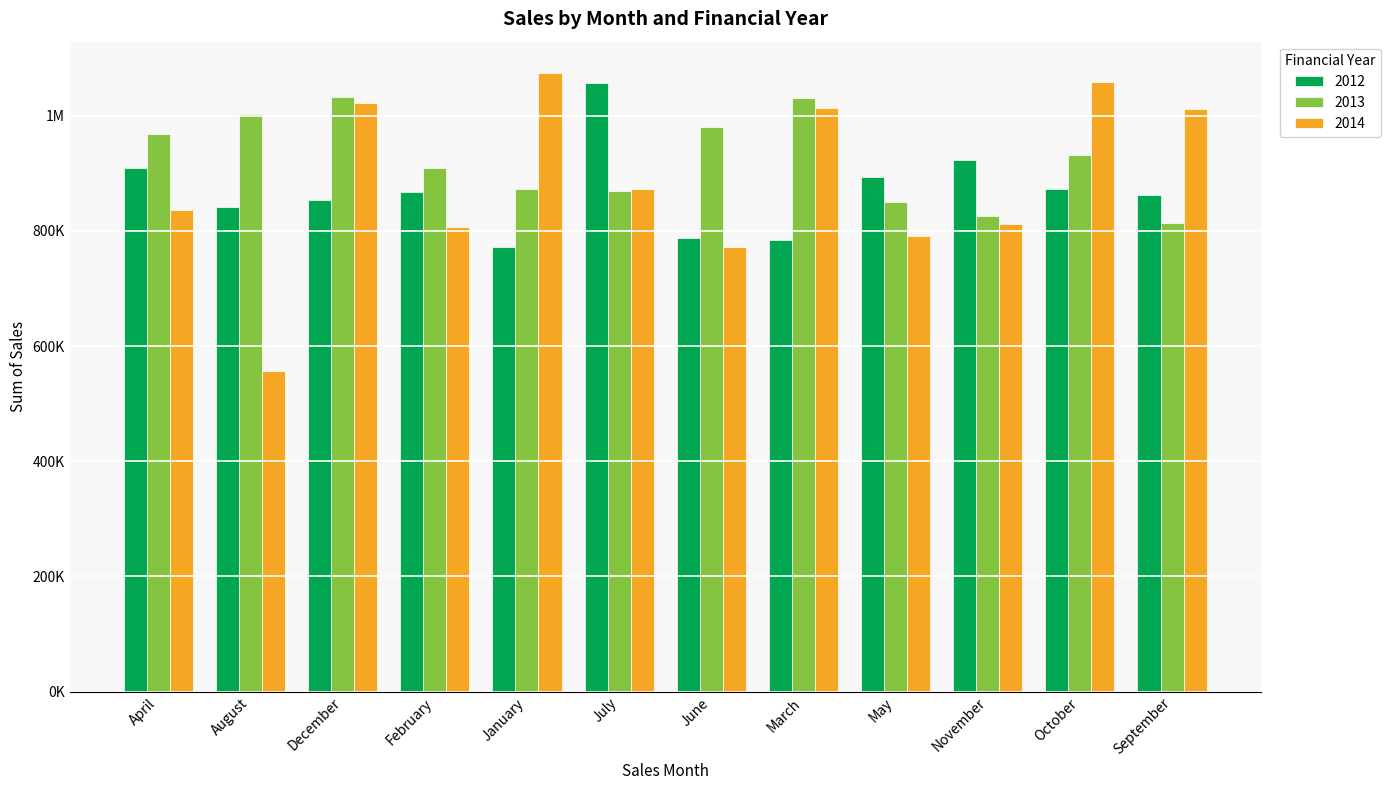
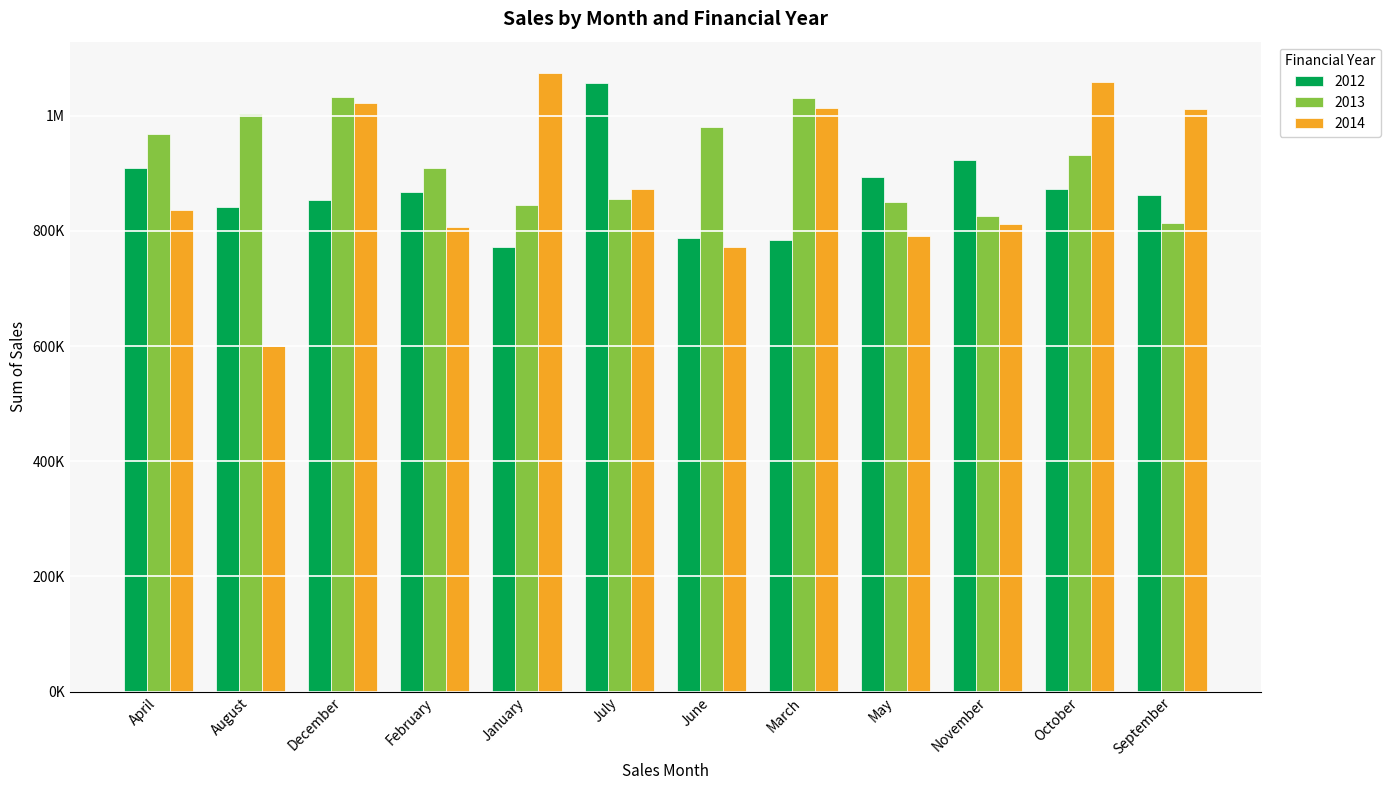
2014, August: 560000 -> 600000
2013, January: 870000 -> 850000
2013, July: 870000 -> 850000
